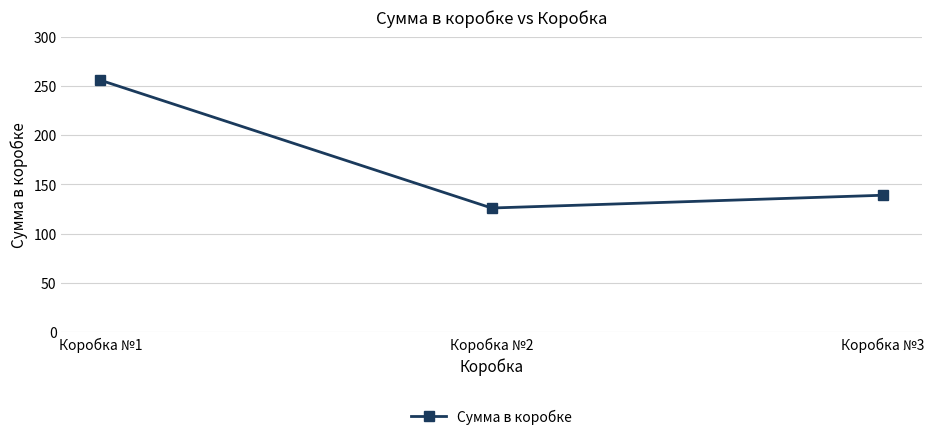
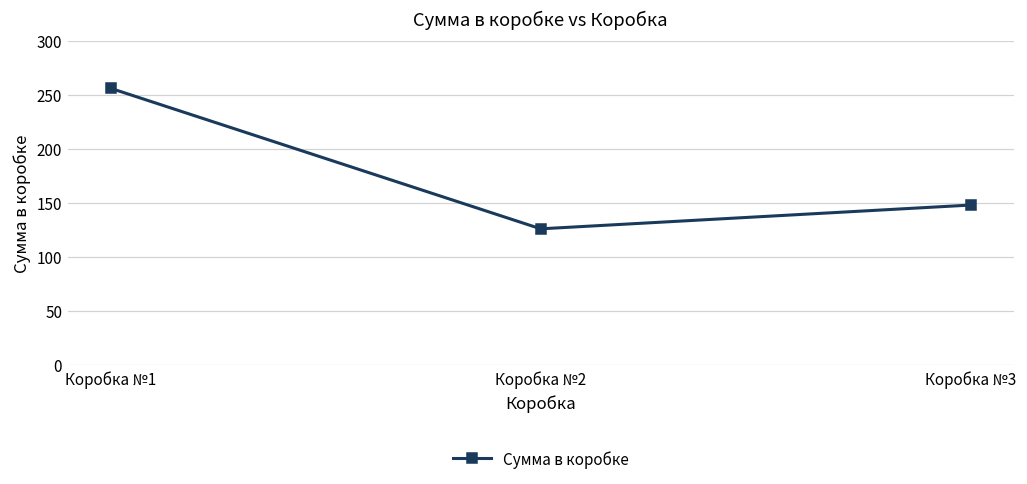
Коробка №3: 140 -> 150
